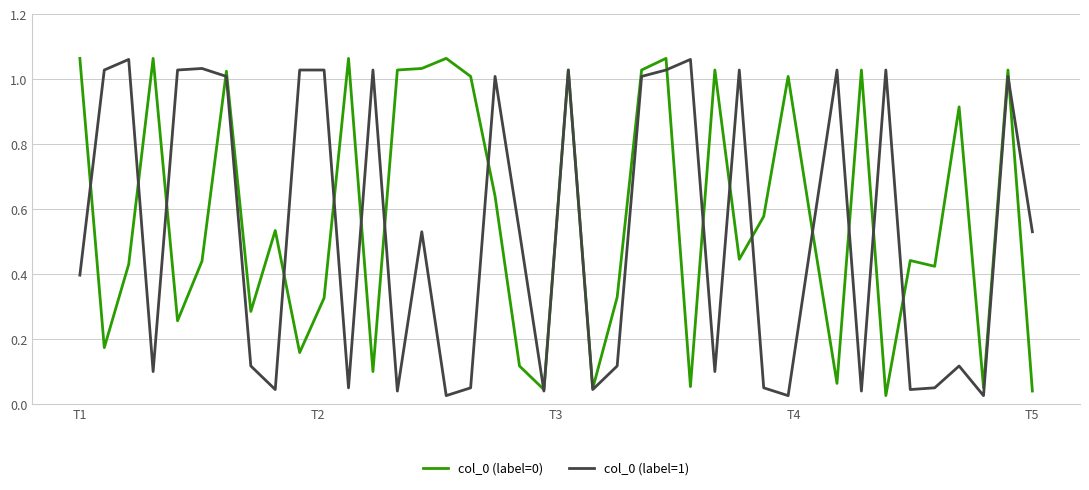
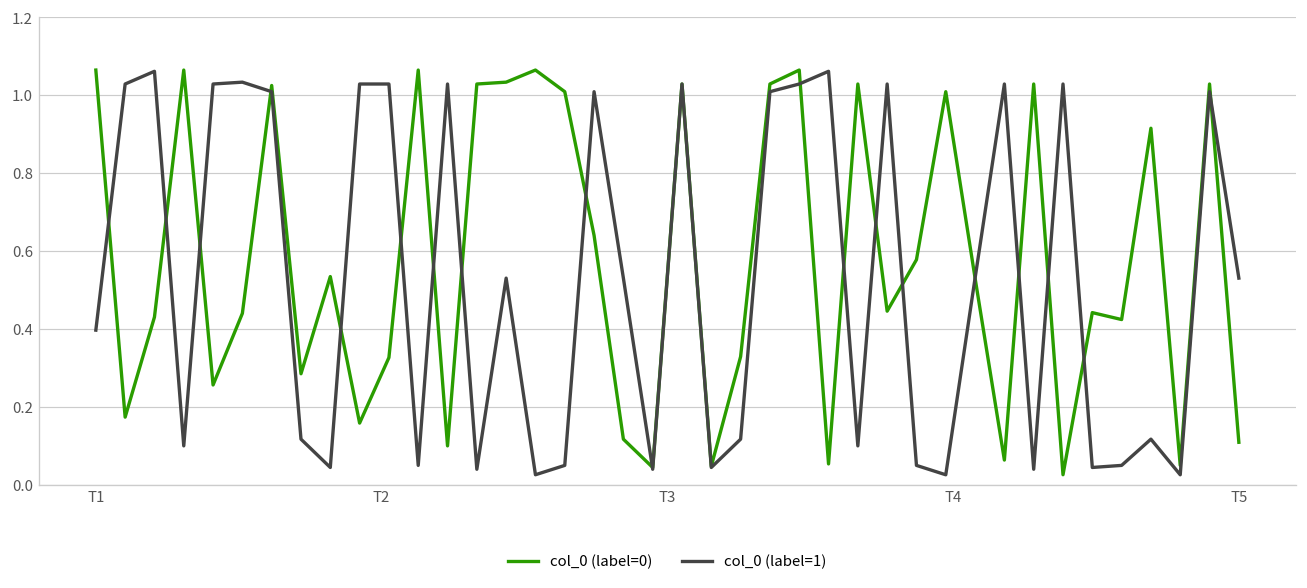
col_0 (label=0), T5: 0.04 -> 0.11
